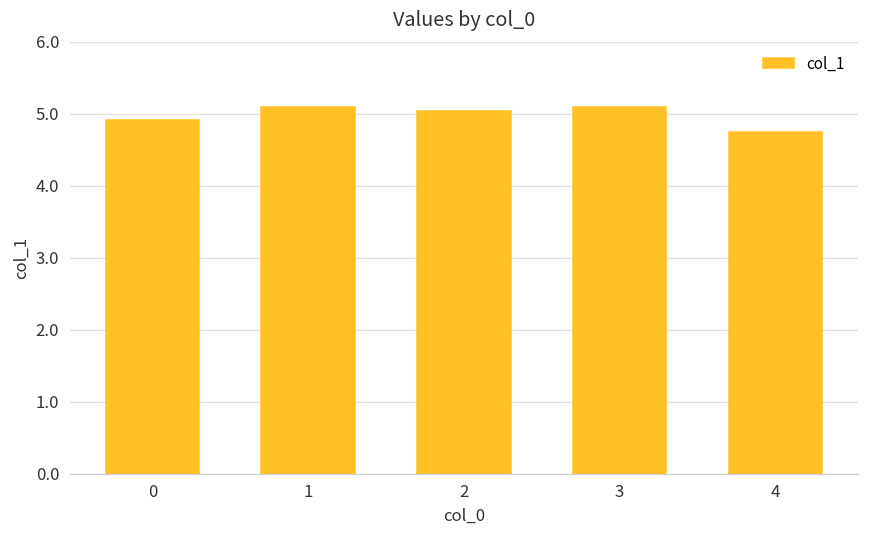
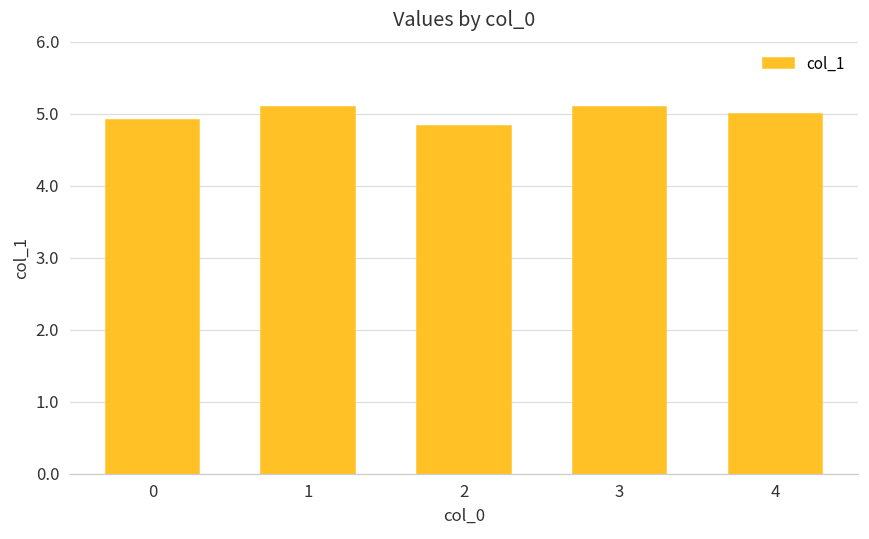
2: 5.0 -> 4.8
4: 4.8 -> 5.0
